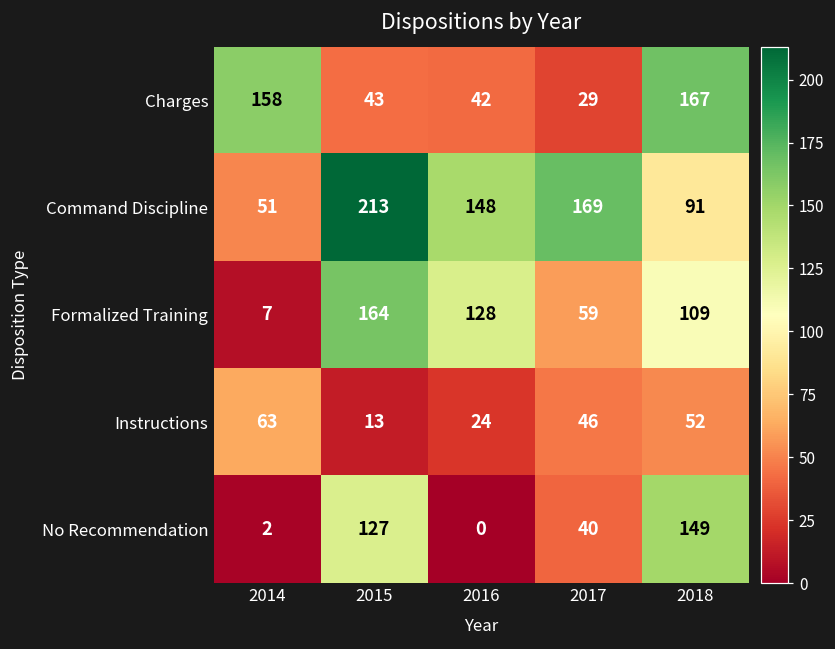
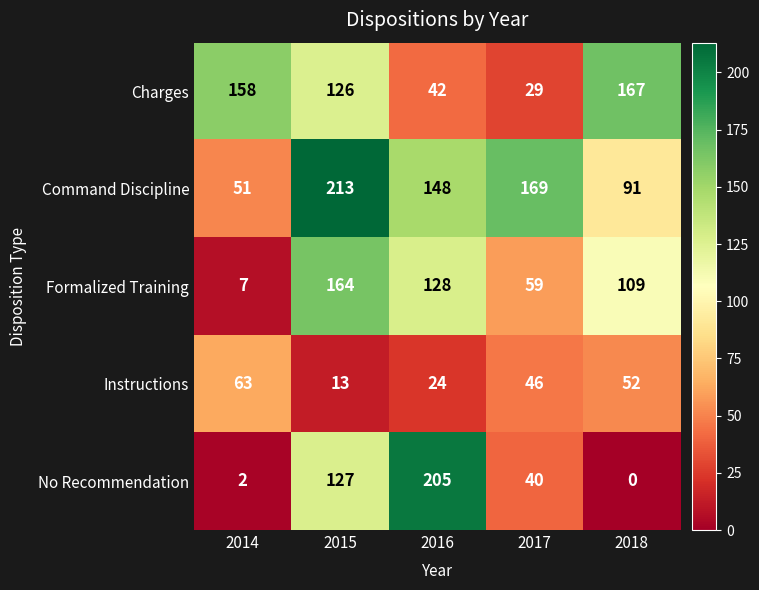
Charges, 2015: 43 -> 126
No Recommendation, 2016: 0 -> 205
No Recommendation, 2018: 149 -> 0
